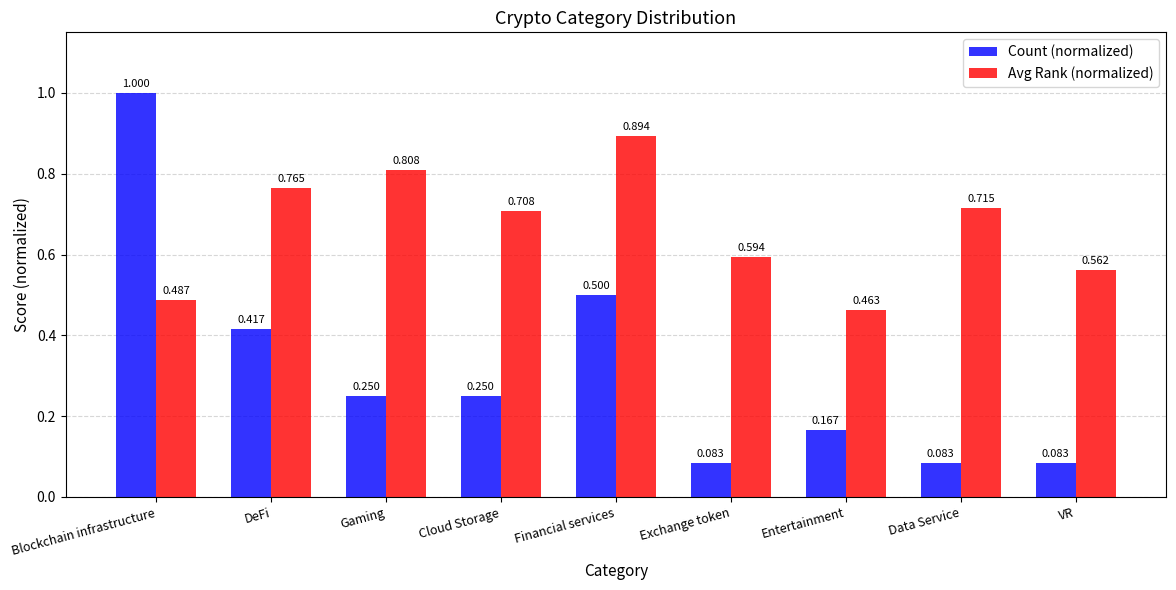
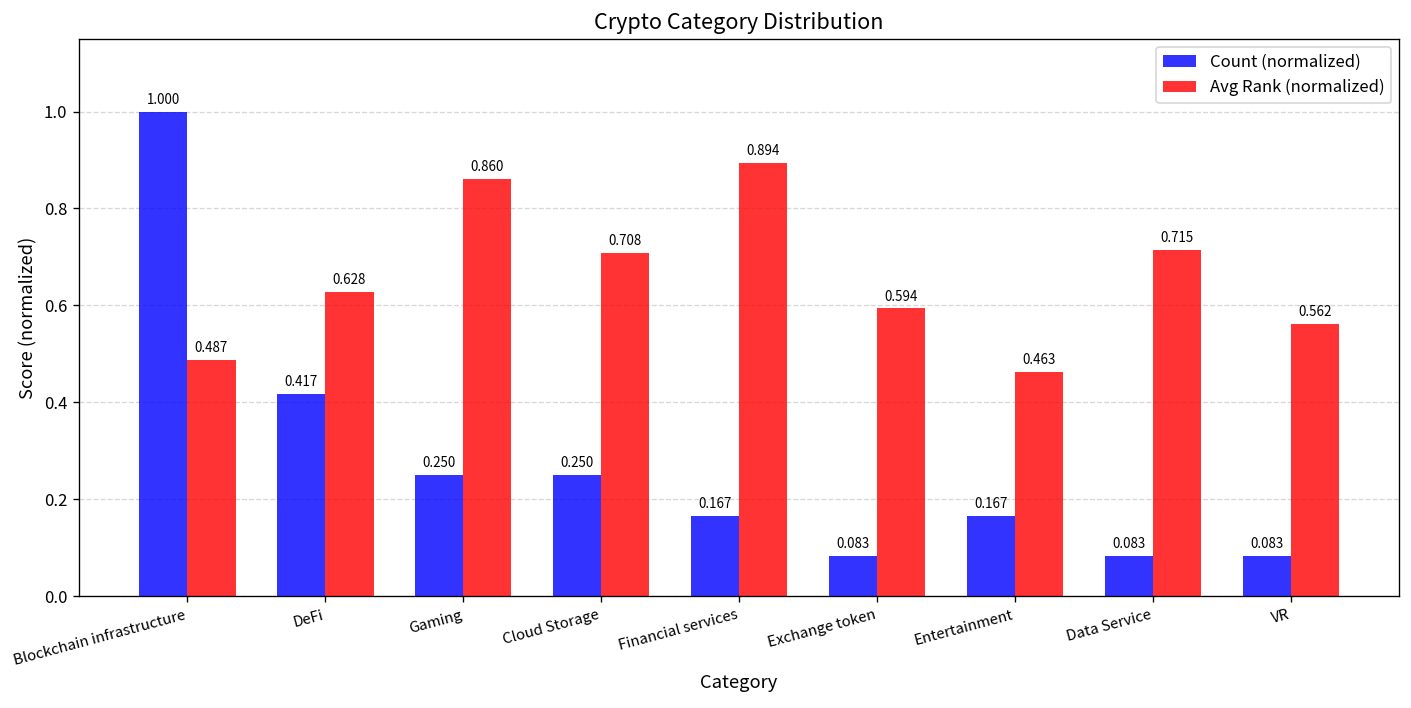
Avg Rank (normalized), DeFi: 0.765 -> 0.628
Avg Rank (normalized), Gaming: 0.808 -> 0.860
Count (normalized), Financial services: 0.500 -> 0.167
